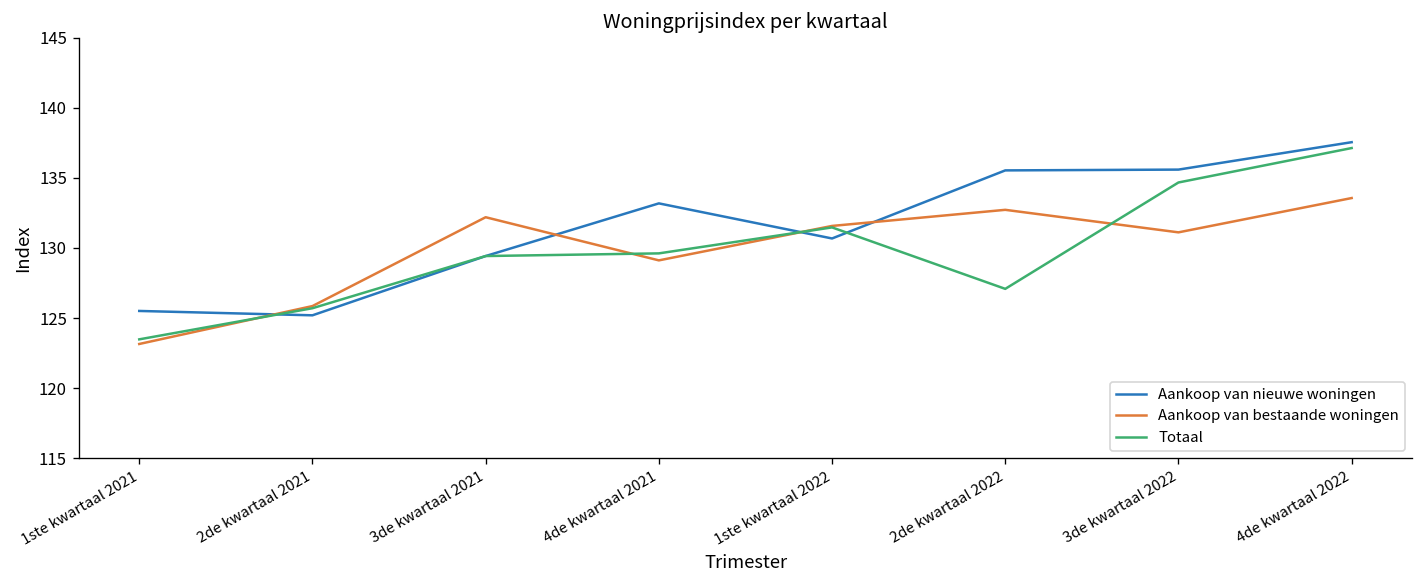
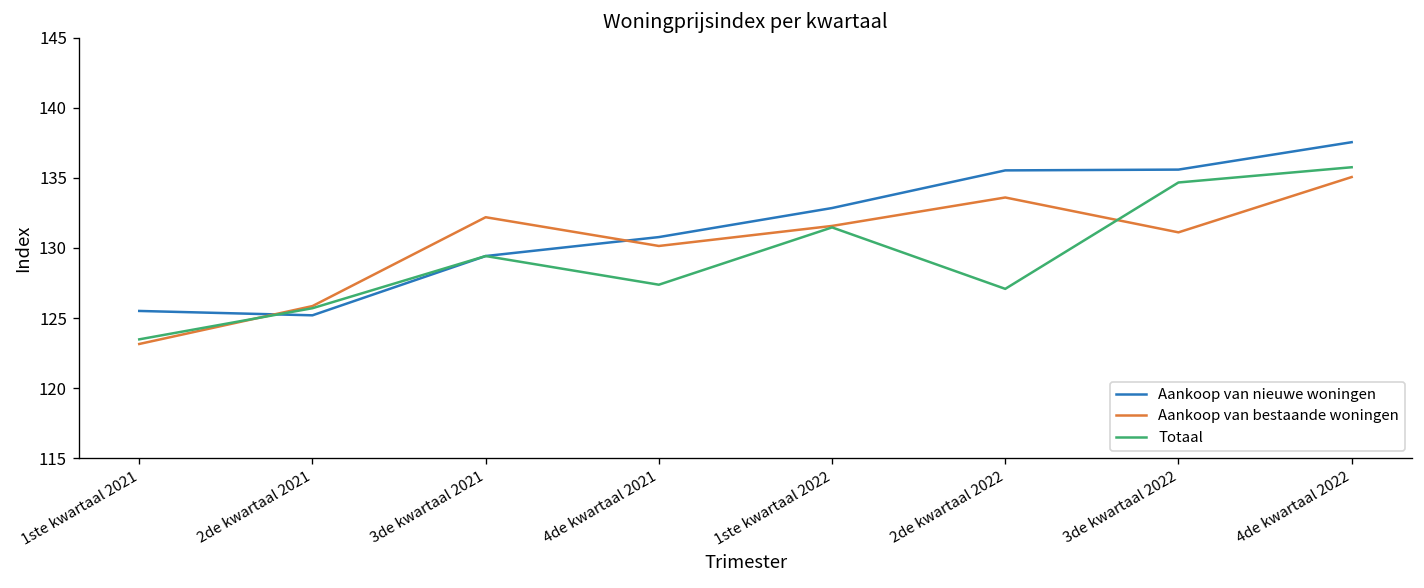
Aankoop van nieuwe woningen, 4de kwartaal 2021: 133.2 -> 130.8
Aankoop van bestaande woningen, 4de kwartaal 2021: 129.1 -> 130.1
Totaal, 4de kwartaal 2021: 129.6 -> 127.4
Aankoop van nieuwe woningen, 1ste kwartaal 2022: 130.7 -> 132.8
Aankoop van bestaande woningen, 2de kwartaal 2022: 132.7 -> 133.6
Aankoop van bestaande woningen, 4de kwartaal 2022: 133.6 -> 135.1
Totaal, 4de kwartaal 2022: 137.1 -> 135.8
